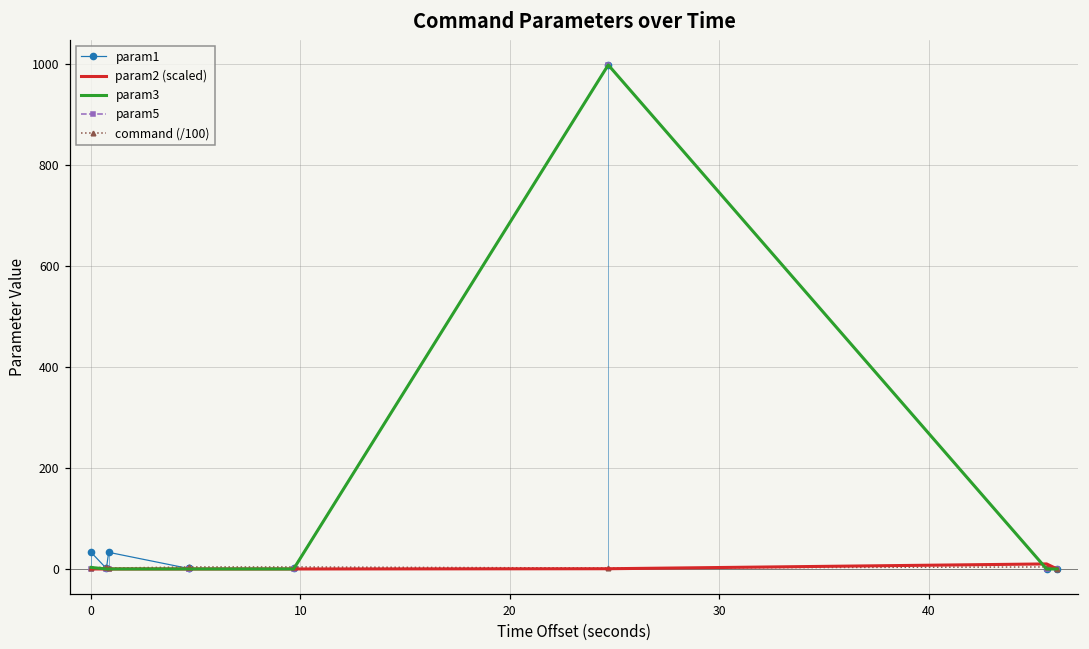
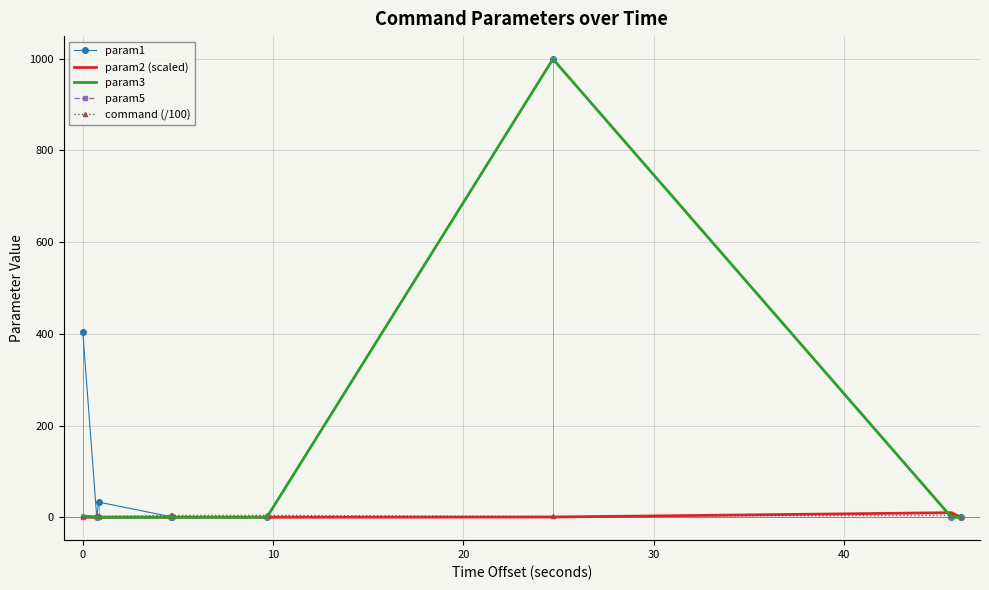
param1, 0: 30 -> 400
